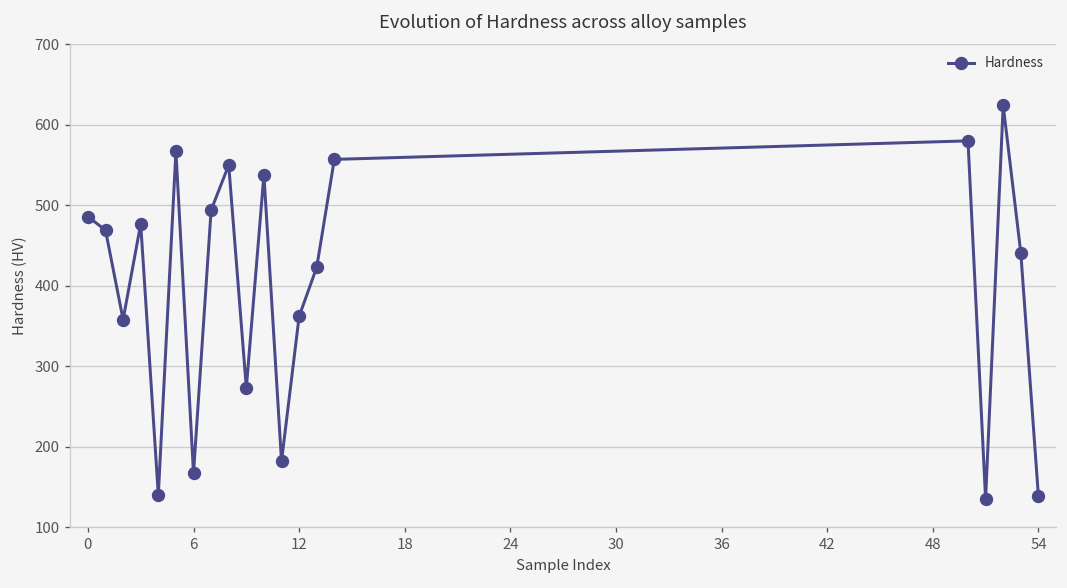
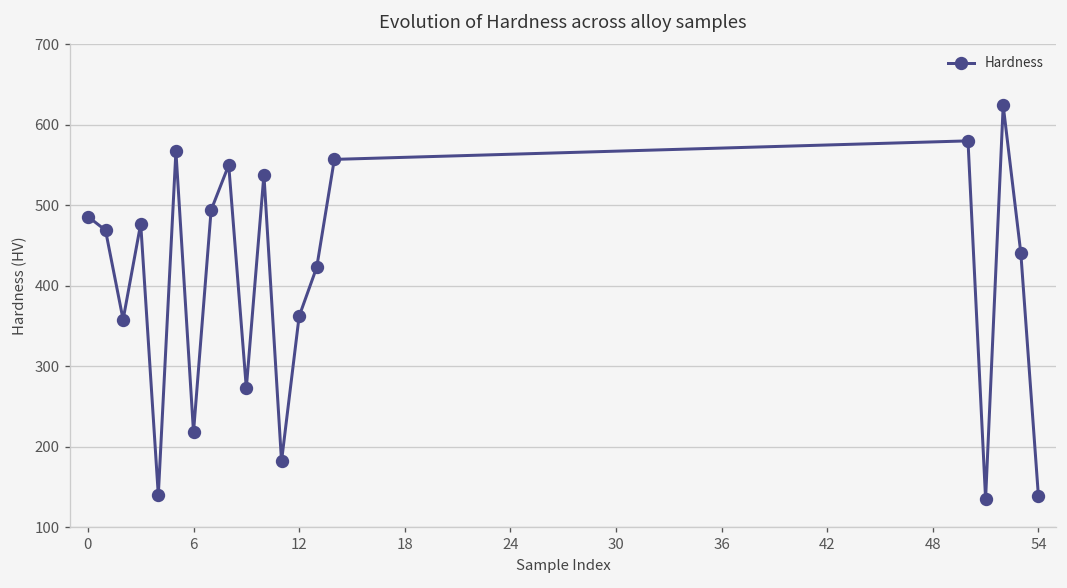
6: 170 -> 220
